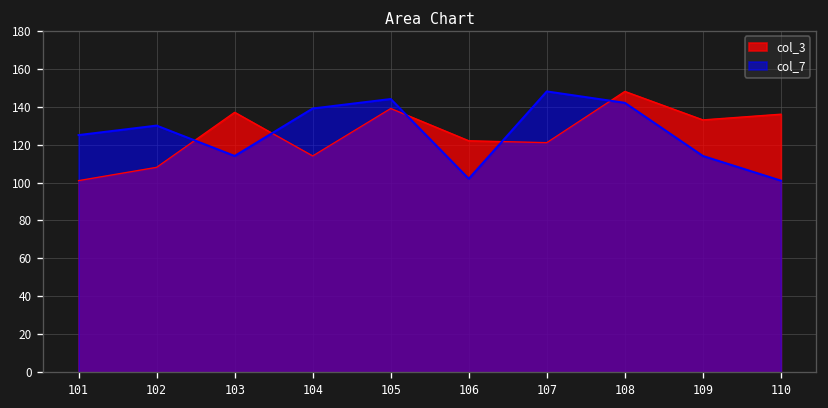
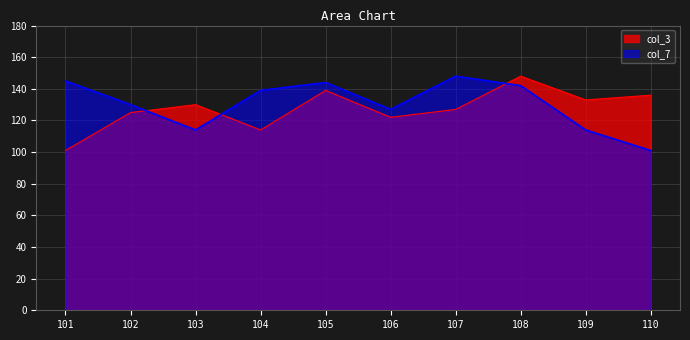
col_7, 101: 125 -> 145
col_3, 102: 108 -> 125
col_3, 103: 137 -> 130
col_7, 106: 102 -> 127
col_3, 107: 121 -> 127
